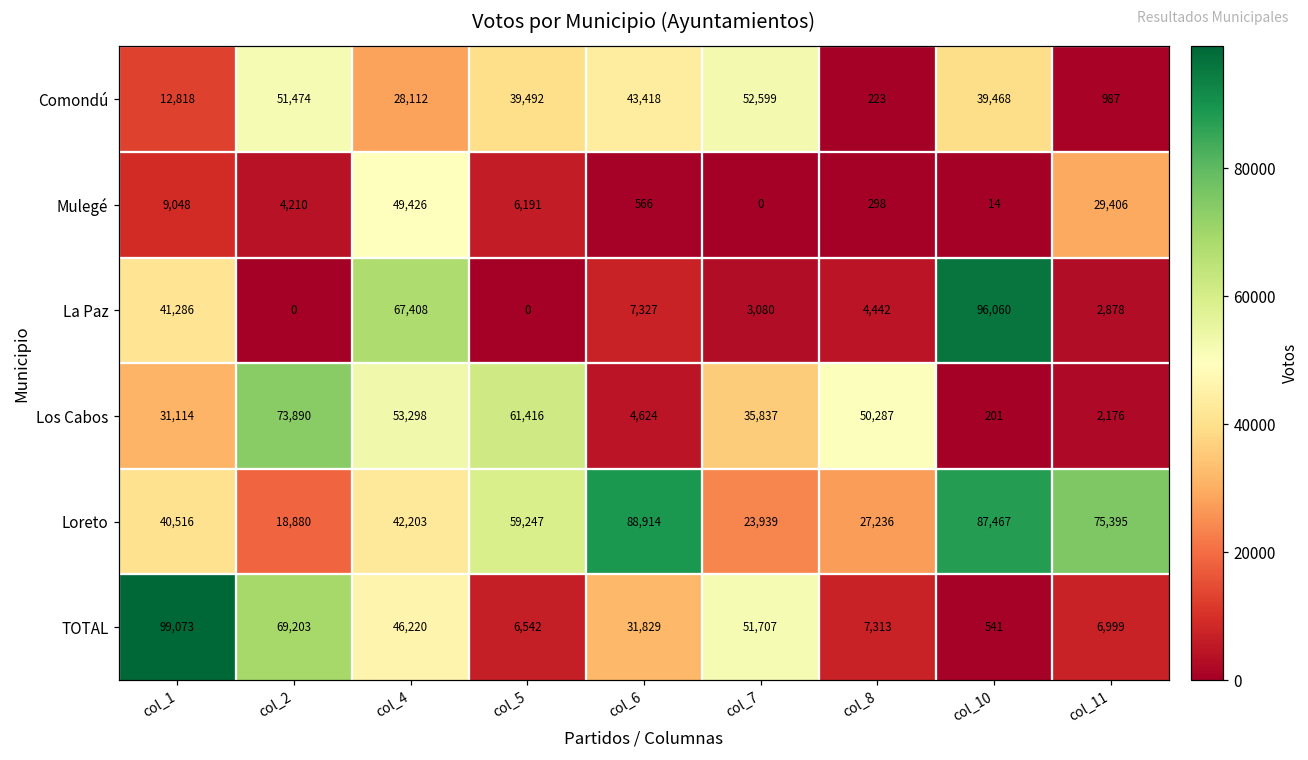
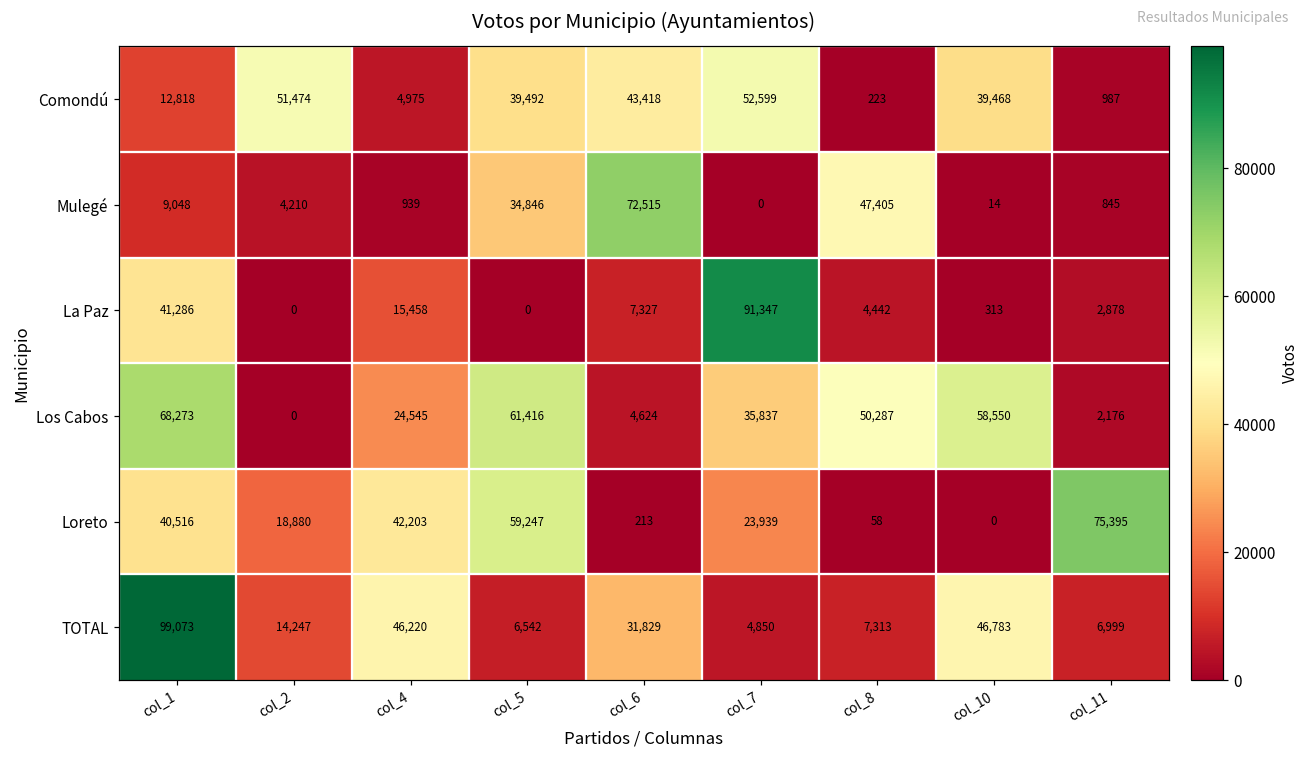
Comondú, col_4: 28,112 -> 4,975
Mulegé, col_4: 49,426 -> 939
Mulegé, col_5: 6,191 -> 34,846
Mulegé, col_6: 566 -> 72,515
Mulegé, col_8: 298 -> 47,405
Mulegé, col_11: 29,406 -> 845
La Paz, col_4: 67,408 -> 15,458
La Paz, col_7: 3,080 -> 91,347
La Paz, col_10: 96,060 -> 313
Los Cabos, col_1: 31,114 -> 68,273
Los Cabos, col_2: 73,890 -> 0
Los Cabos, col_4: 53,298 -> 24,545
Los Cabos, col_10: 201 -> 58,550
Loreto, col_6: 88,914 -> 213
Loreto, col_8: 27,236 -> 58
Loreto, col_10: 87,467 -> 0
TOTAL, col_2: 69,203 -> 14,247
TOTAL, col_7: 51,707 -> 4,850
TOTAL, col_10: 541 -> 46,783
